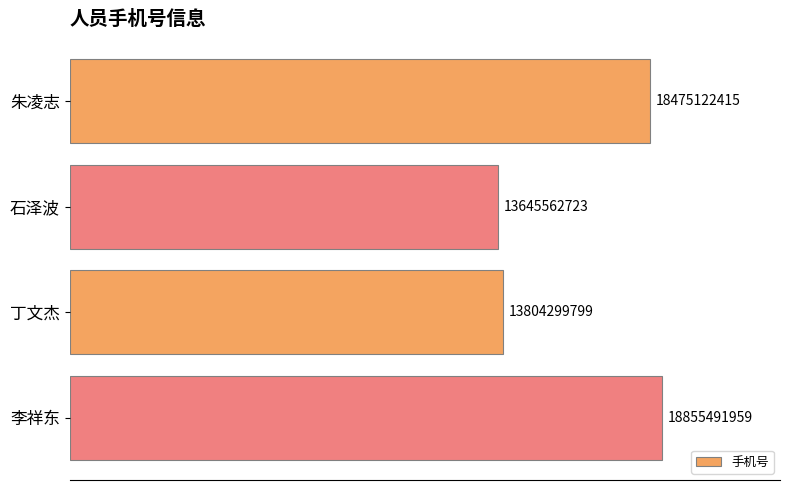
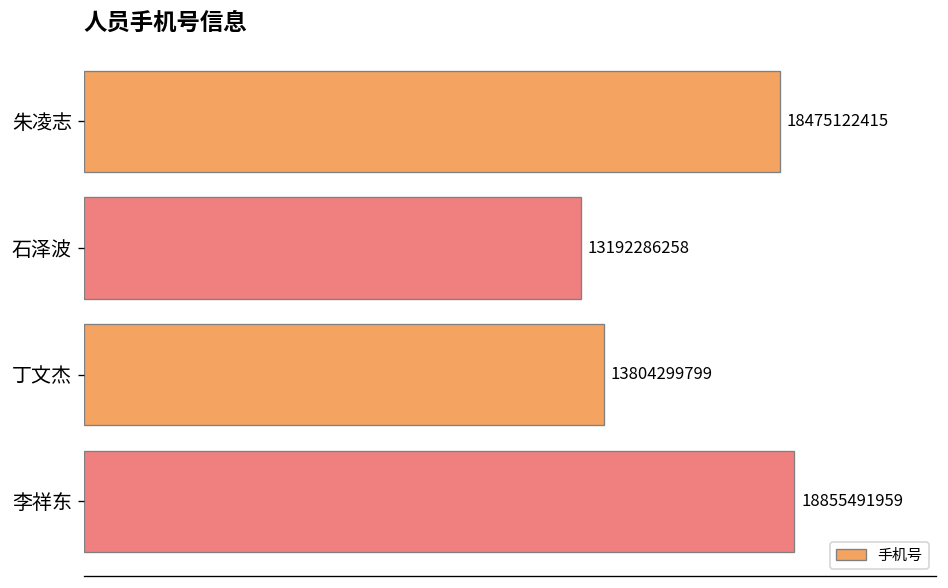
石泽波: 13645562723 -> 13192286258
